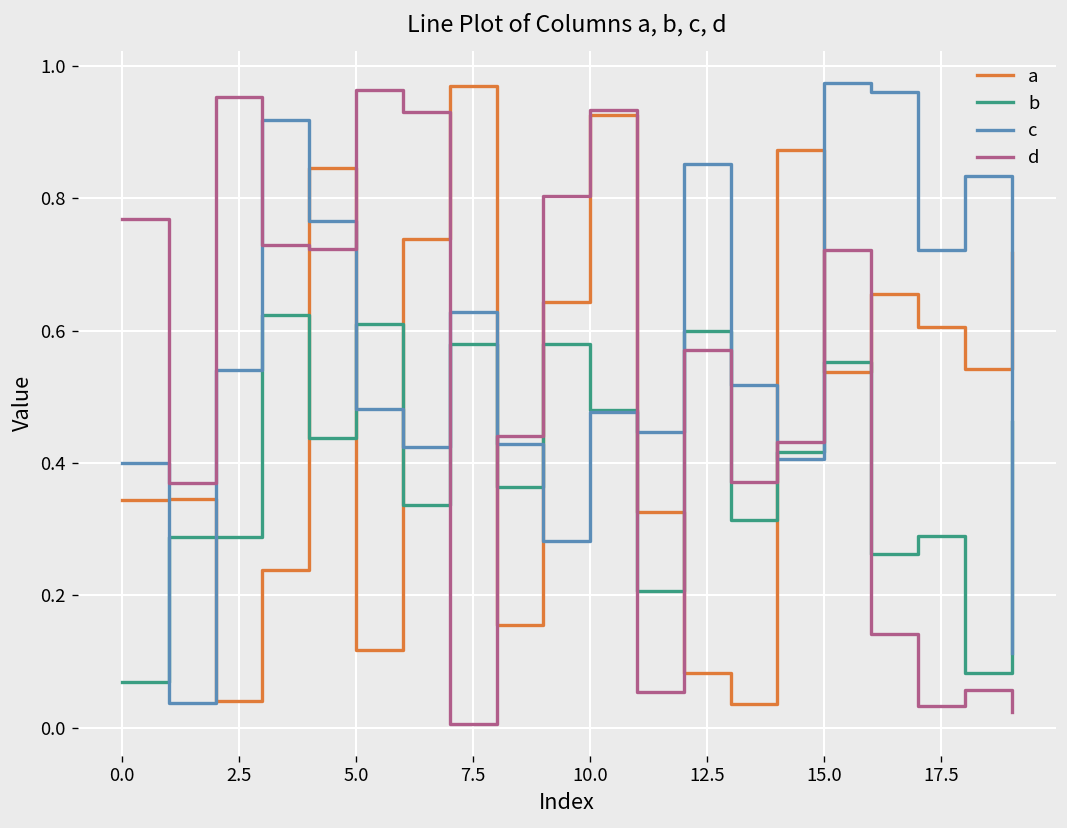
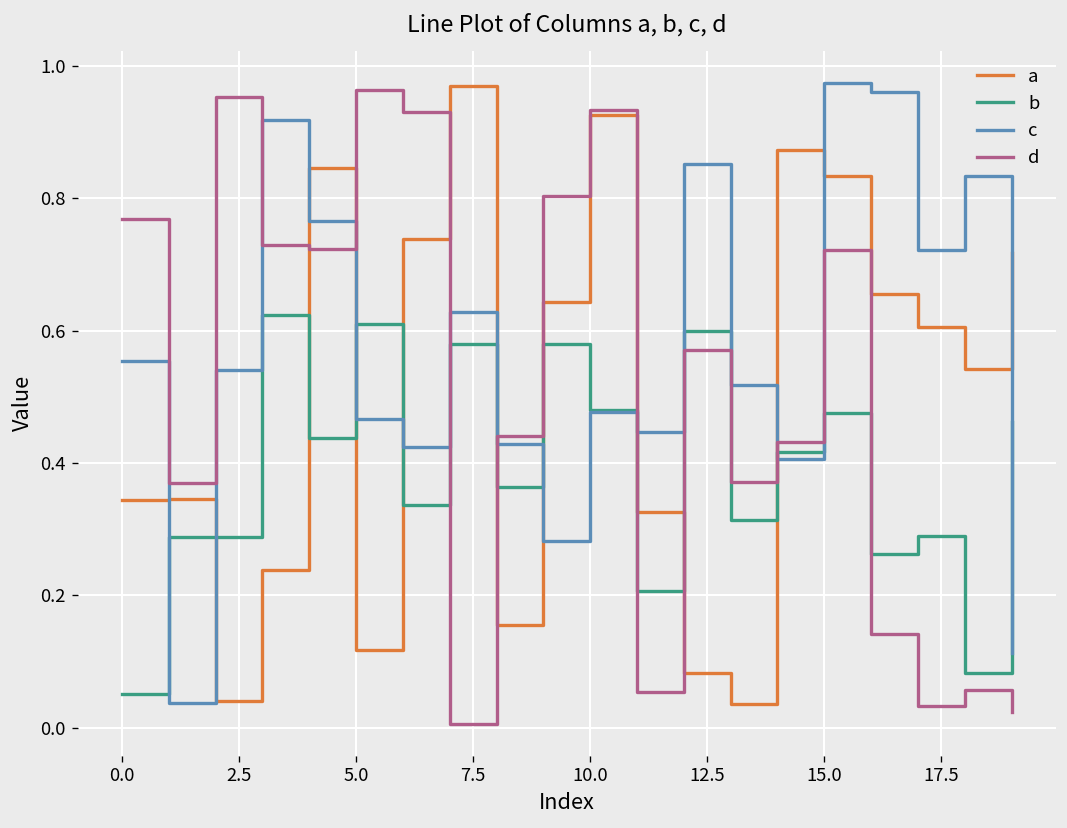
b, 0.0: 0.07 -> 0.05
c, 0.0: 0.40 -> 0.55
c, 5.0: 0.48 -> 0.47
a, 15.0: 0.54 -> 0.83
b, 15.0: 0.55 -> 0.48
